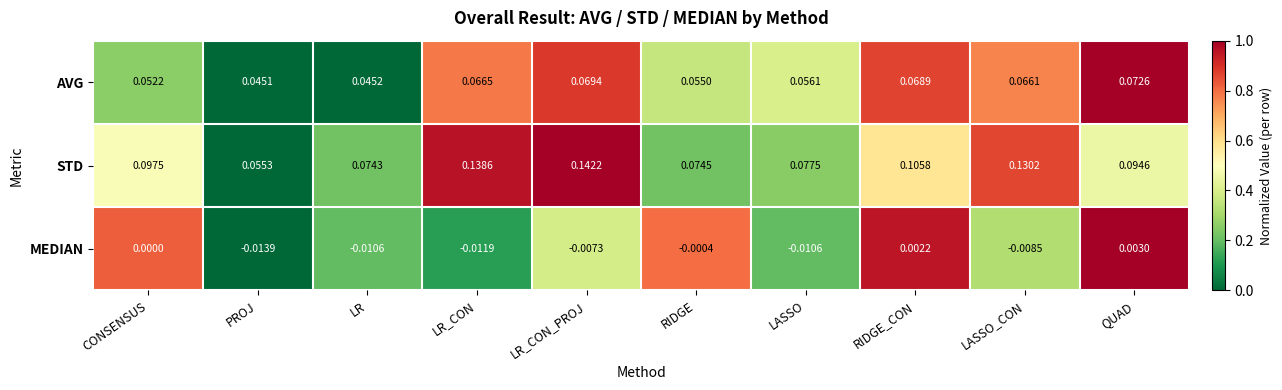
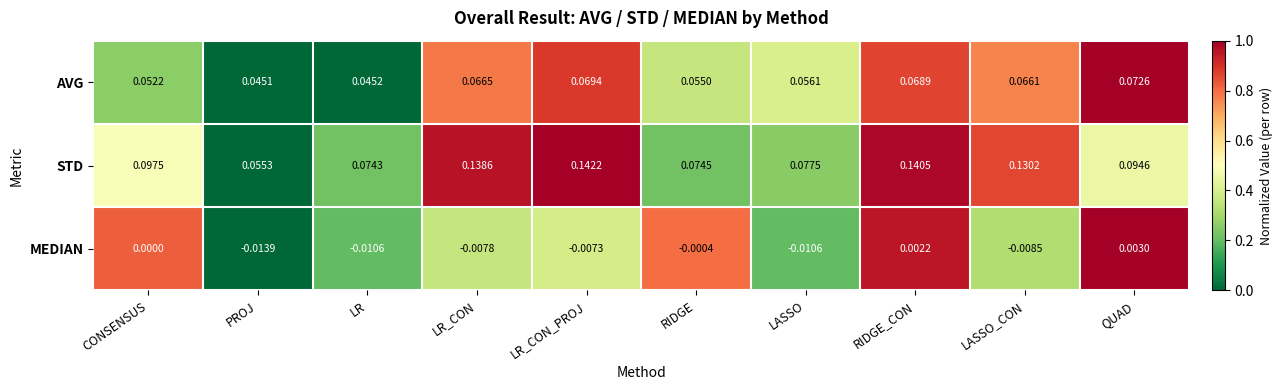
STD, RIDGE_CON: 0.1058 -> 0.1405
MEDIAN, LR_CON: -0.0119 -> -0.0078
